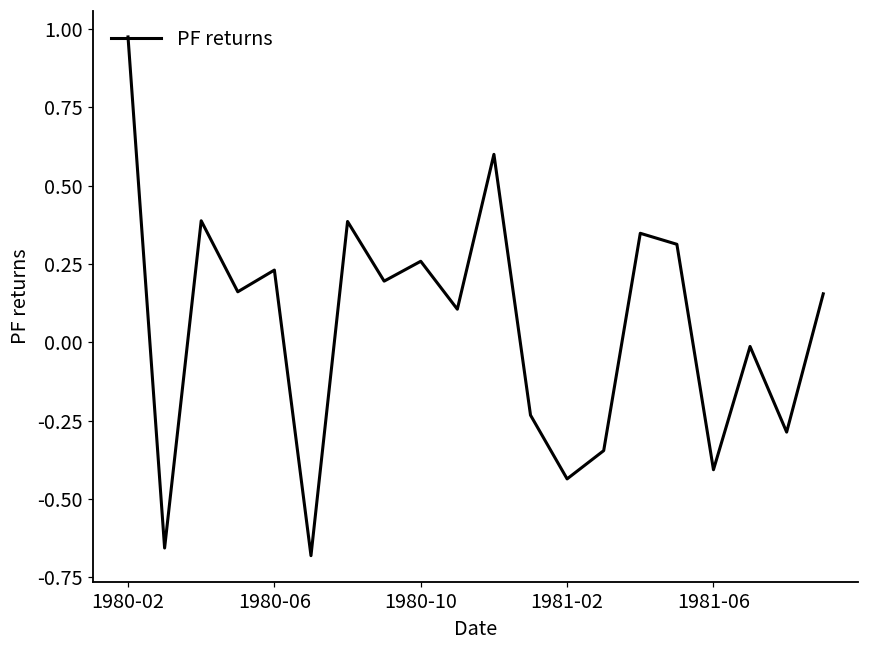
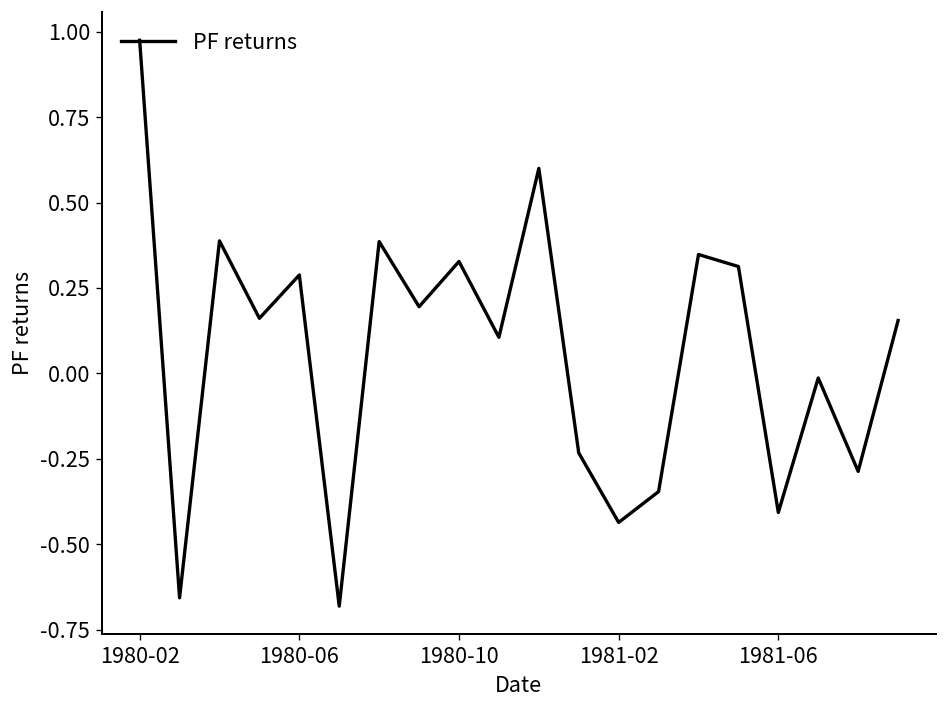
1980-06: 0.23 -> 0.29
1980-10: 0.26 -> 0.33
